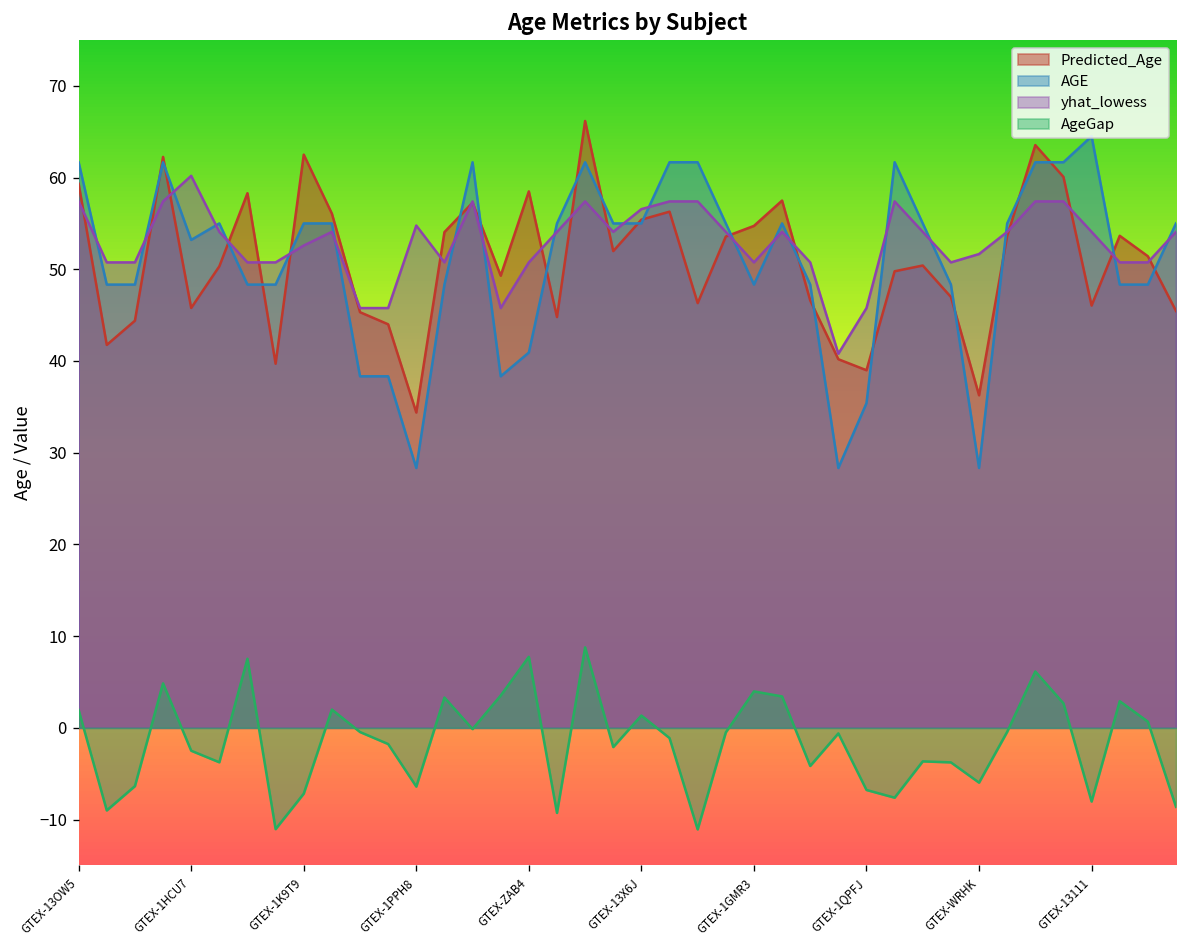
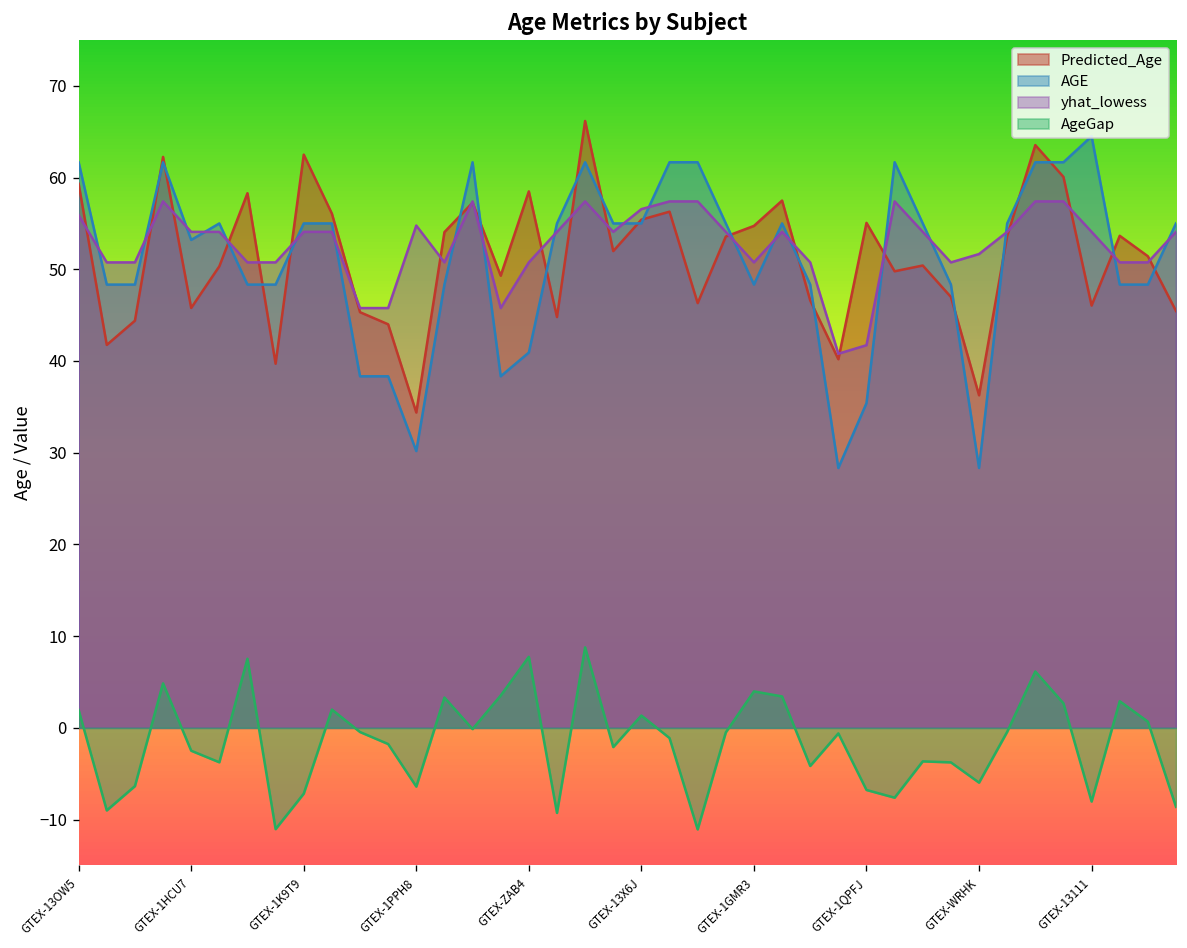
yhat_lowess, GTEX-13OW5: 57 -> 56
yhat_lowess, GTEX-1HCU7: 60 -> 54
yhat_lowess, GTEX-1K9T9: 53 -> 54
AGE, GTEX-1PPH8: 28 -> 30
Predicted_Age, GTEX-1QPFJ: 39 -> 55
yhat_lowess, GTEX-1QPFJ: 46 -> 42
